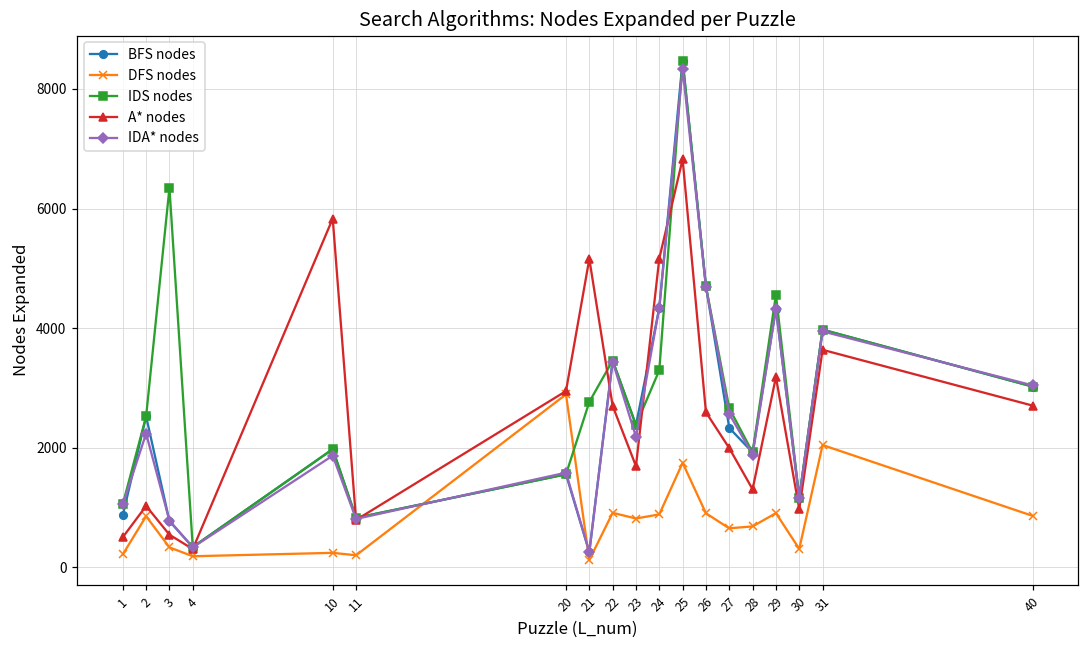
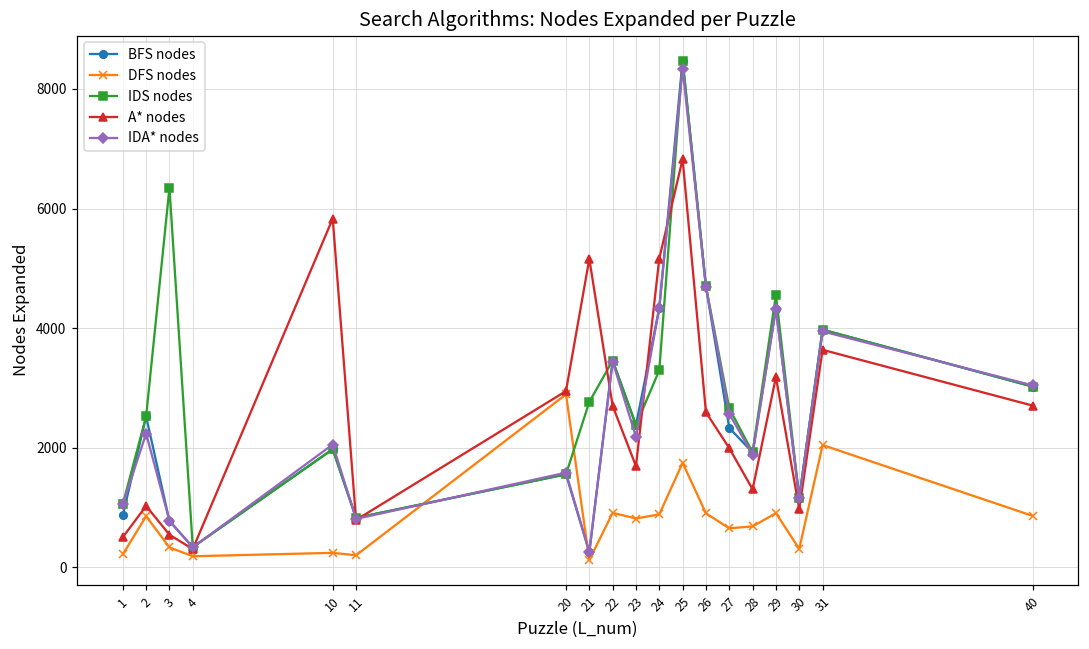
IDA* nodes, 10: 1900 -> 2100
